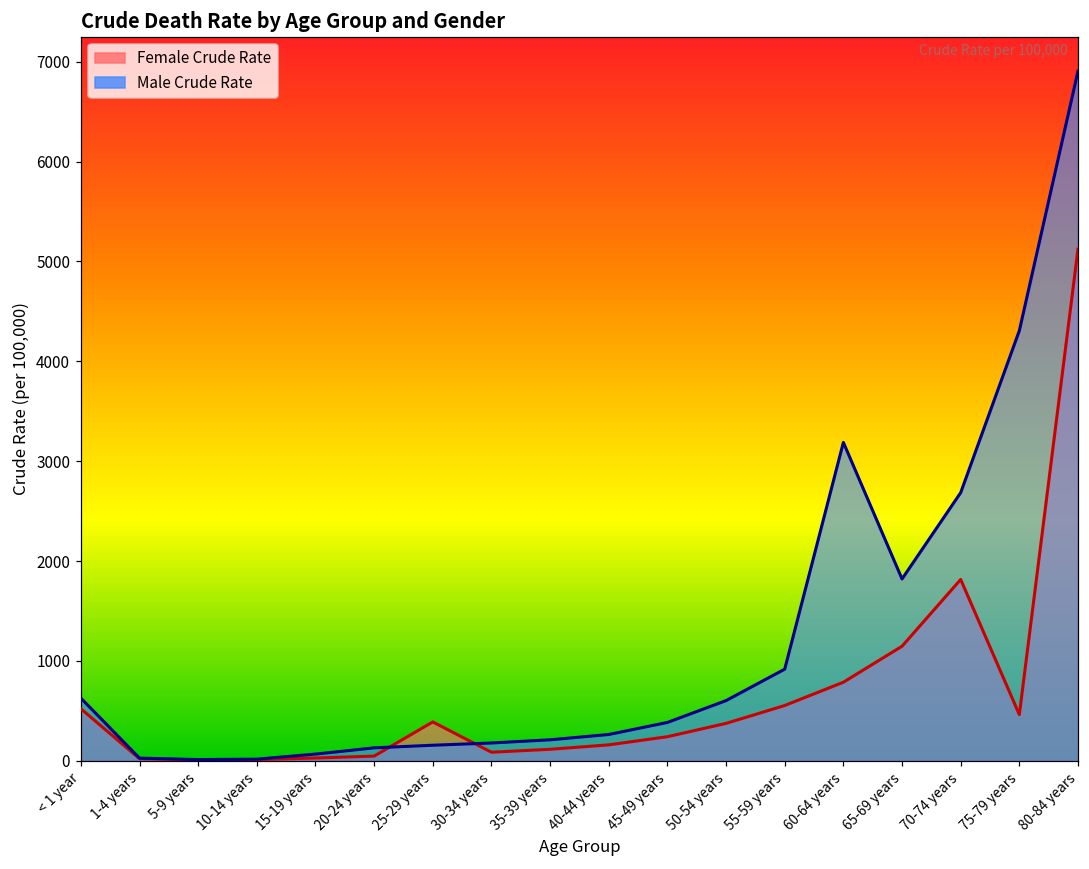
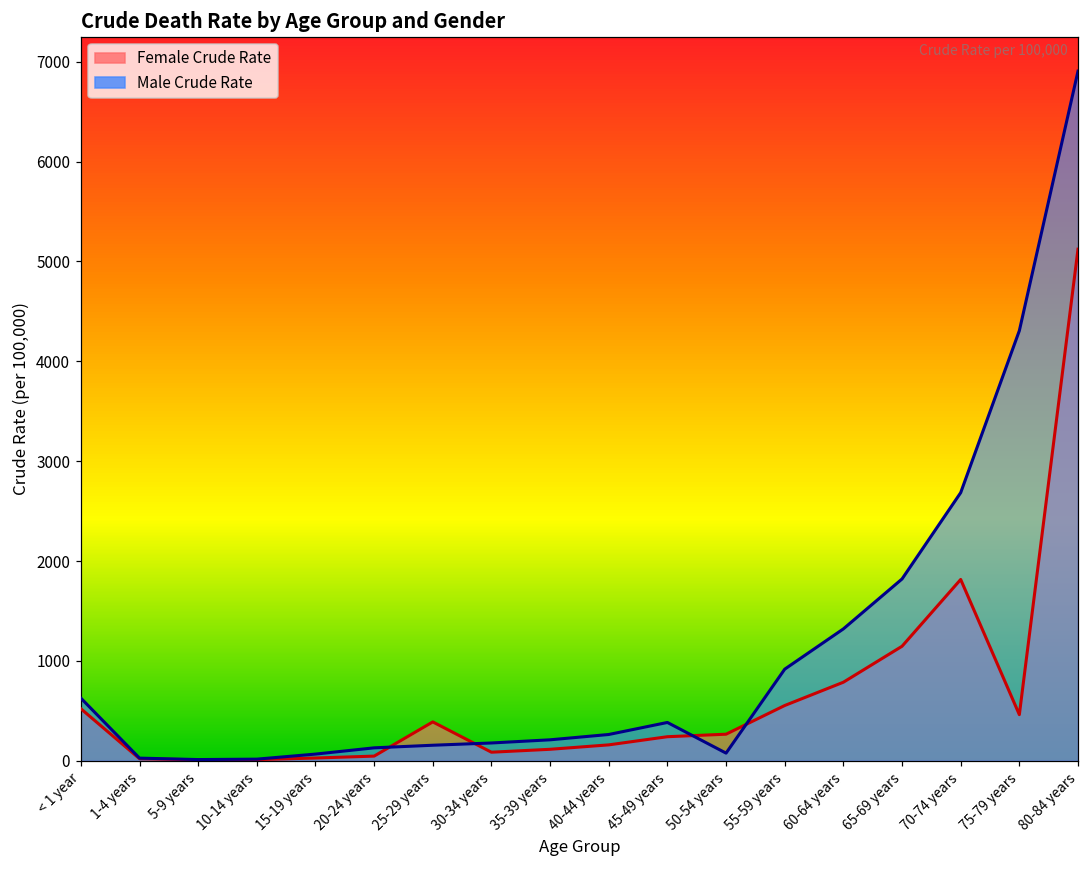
Female Crude Rate, 50-54 years: 400 -> 300
Male Crude Rate, 50-54 years: 600 -> 100
Male Crude Rate, 60-64 years: 3200 -> 1300
